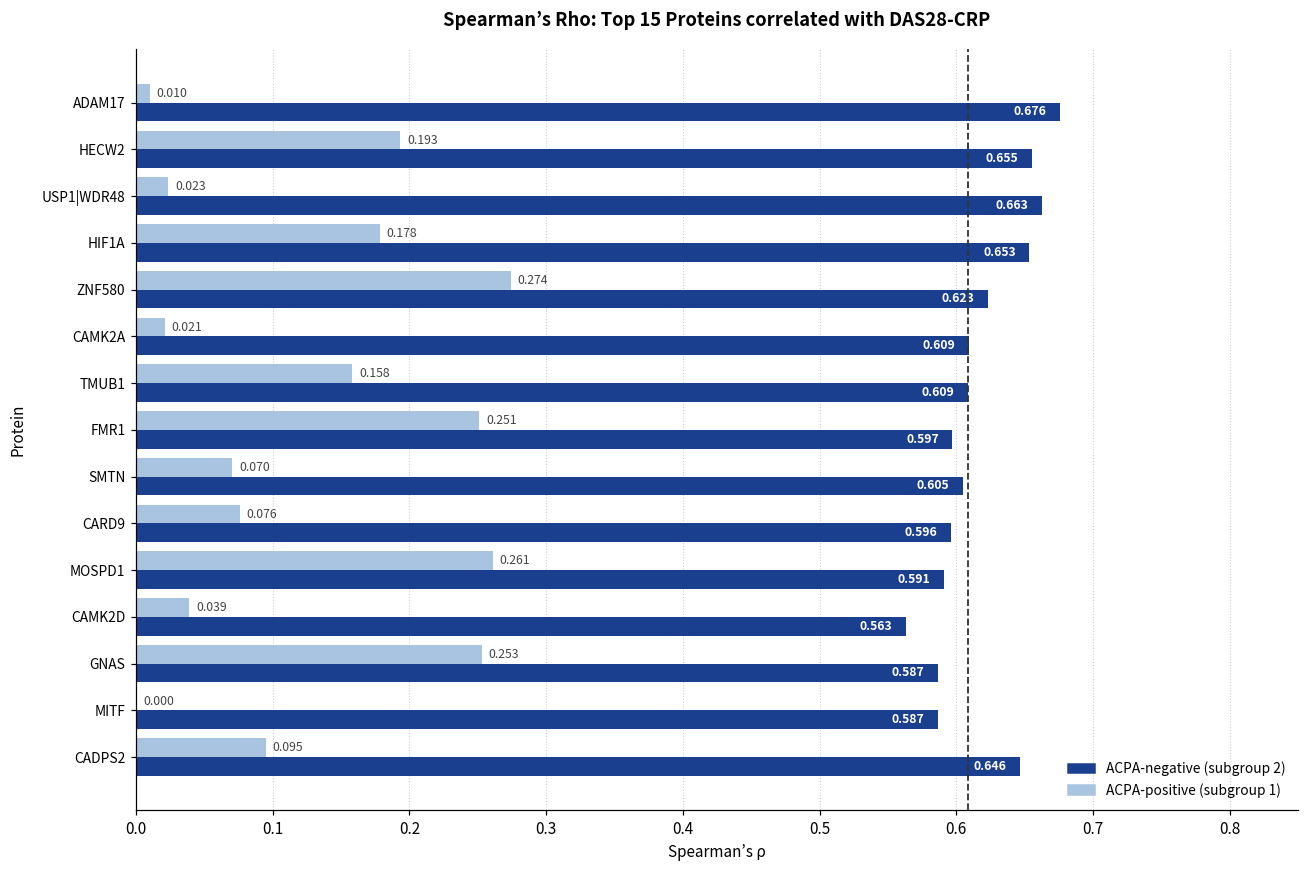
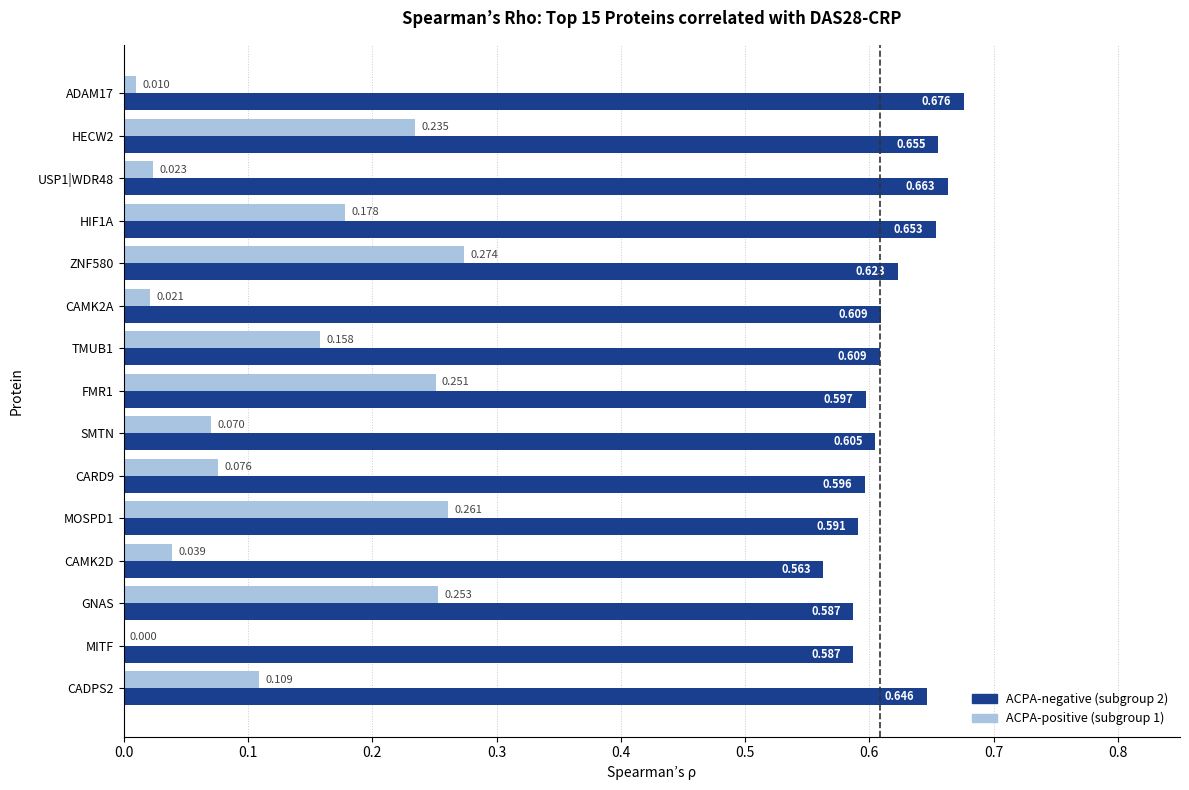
ACPA-positive (subgroup 1), HECW2: 0.193 -> 0.235
ACPA-positive (subgroup 1), CADPS2: 0.095 -> 0.109
